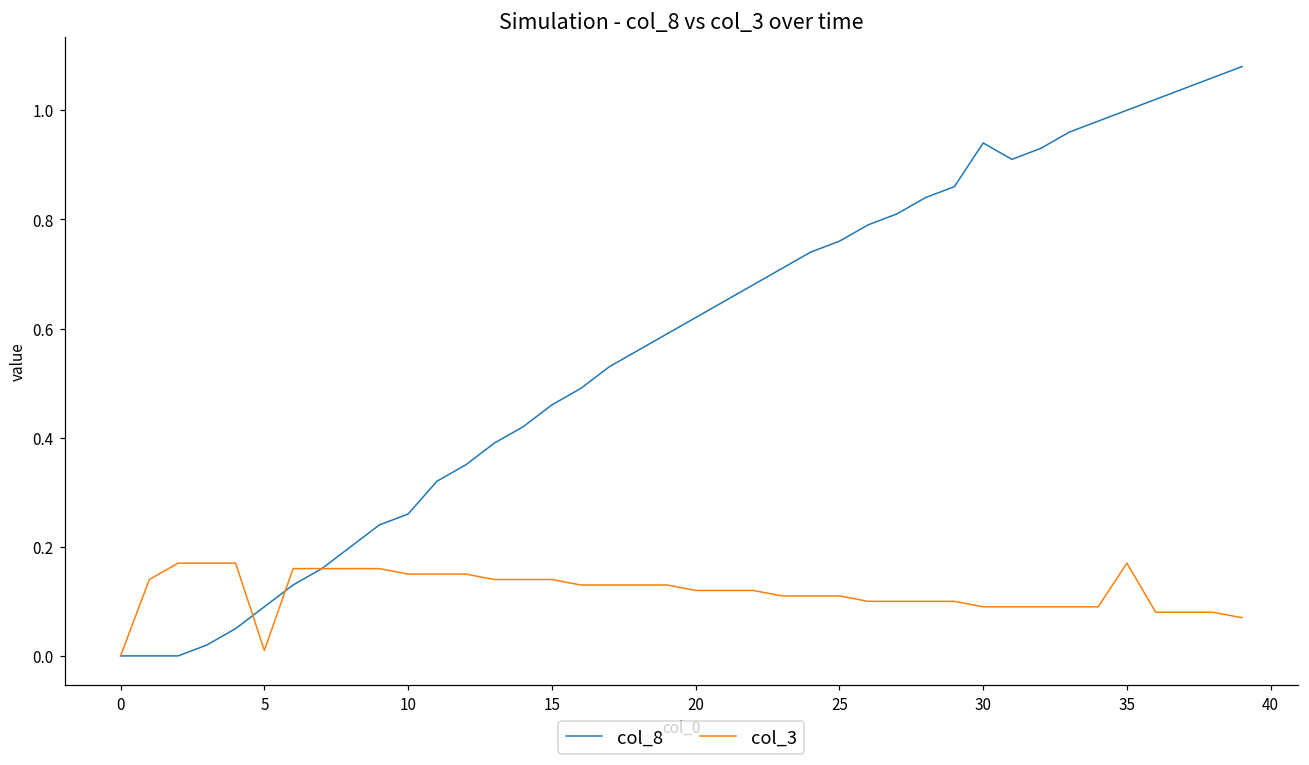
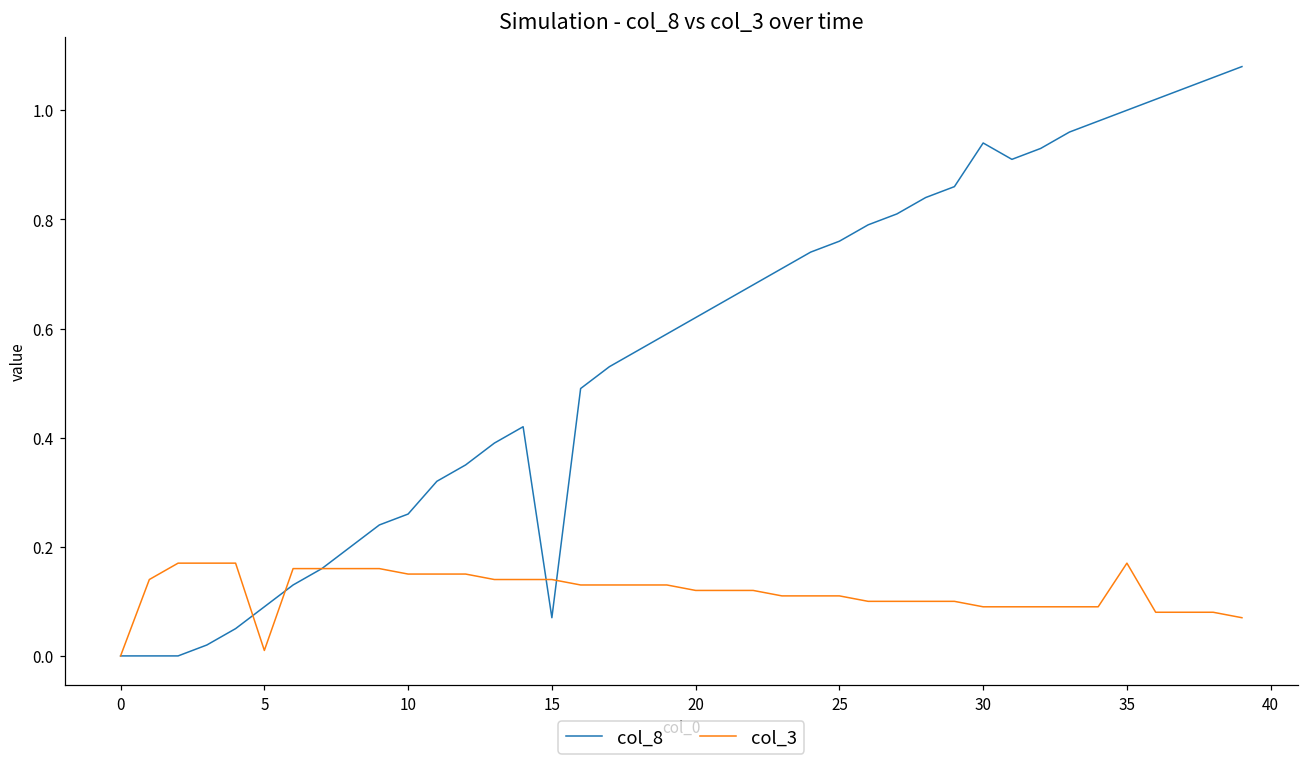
col_8, 15: 0.46 -> 0.07
